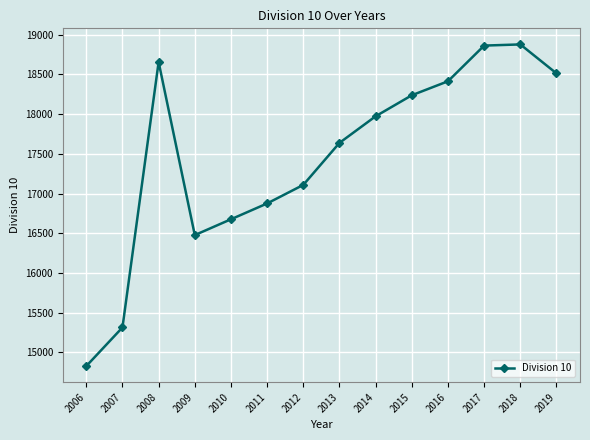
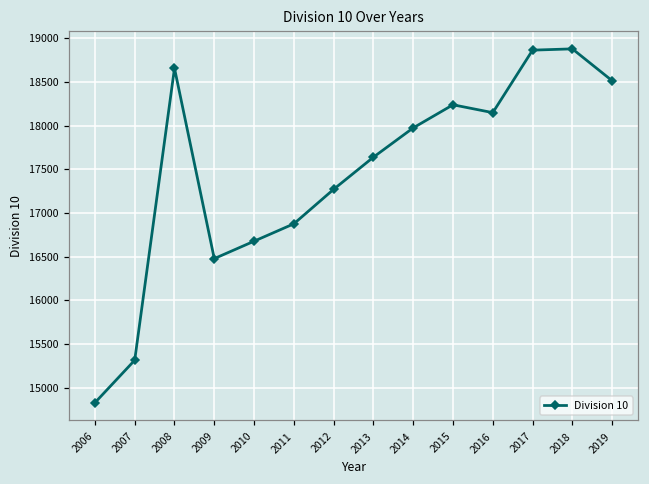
2012: 17100 -> 17300
2016: 18400 -> 18100
